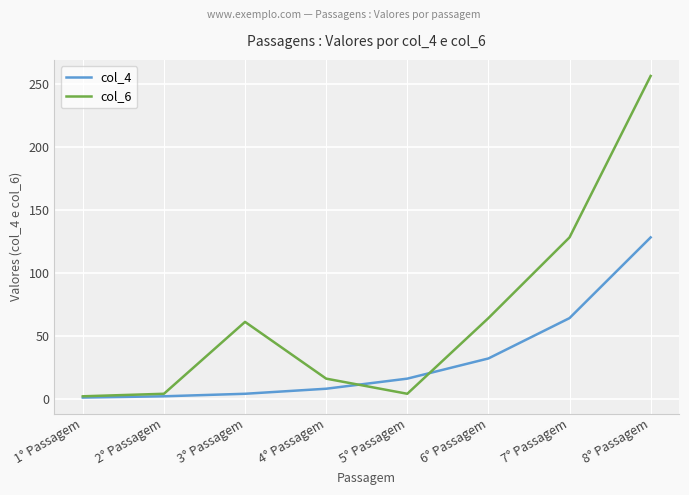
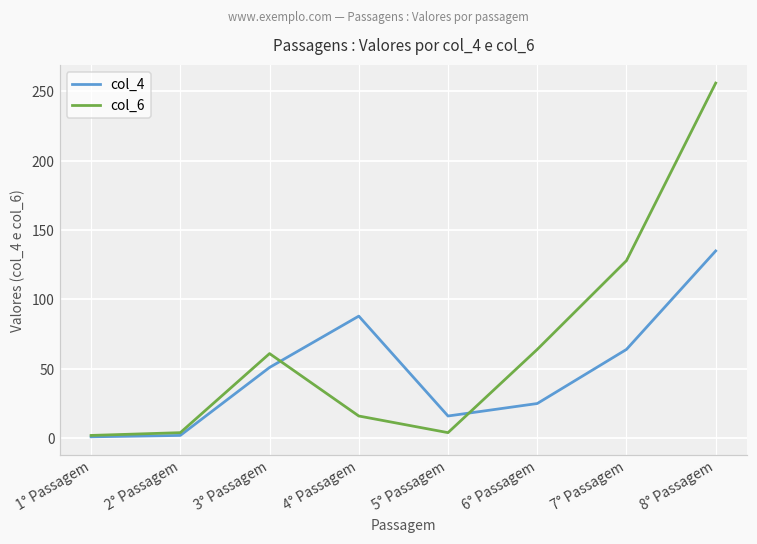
col_4, 3° Passagem: 4 -> 51
col_4, 4° Passagem: 8 -> 88
col_4, 6° Passagem: 32 -> 25
col_4, 8° Passagem: 128 -> 135
